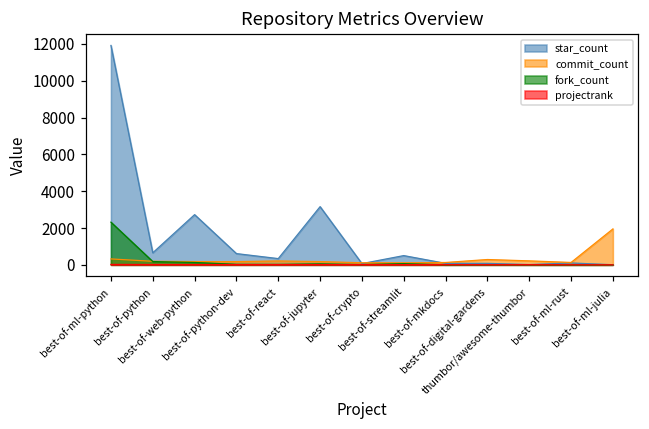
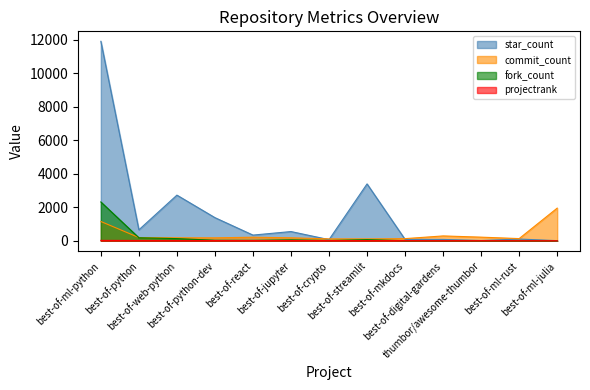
commit_count, best-of-ml-python: 300 -> 1200
star_count, best-of-python-dev: 600 -> 1400
star_count, best-of-jupyter: 3200 -> 600
star_count, best-of-streamlit: 500 -> 3400
